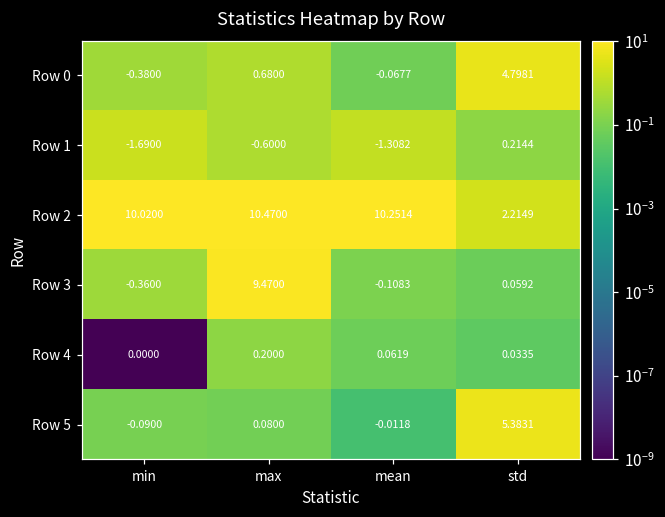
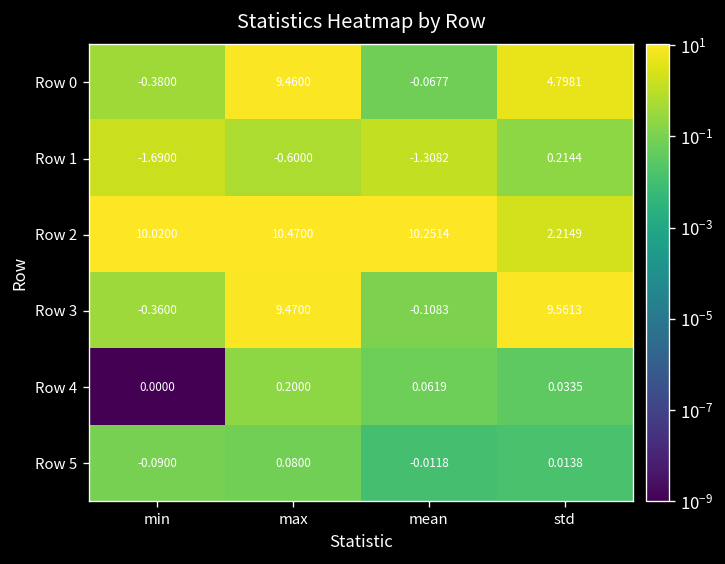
Row 0, max: 0.6800 -> 9.4600
Row 3, std: 0.0592 -> 9.5613
Row 5, std: 5.3831 -> 0.0138
